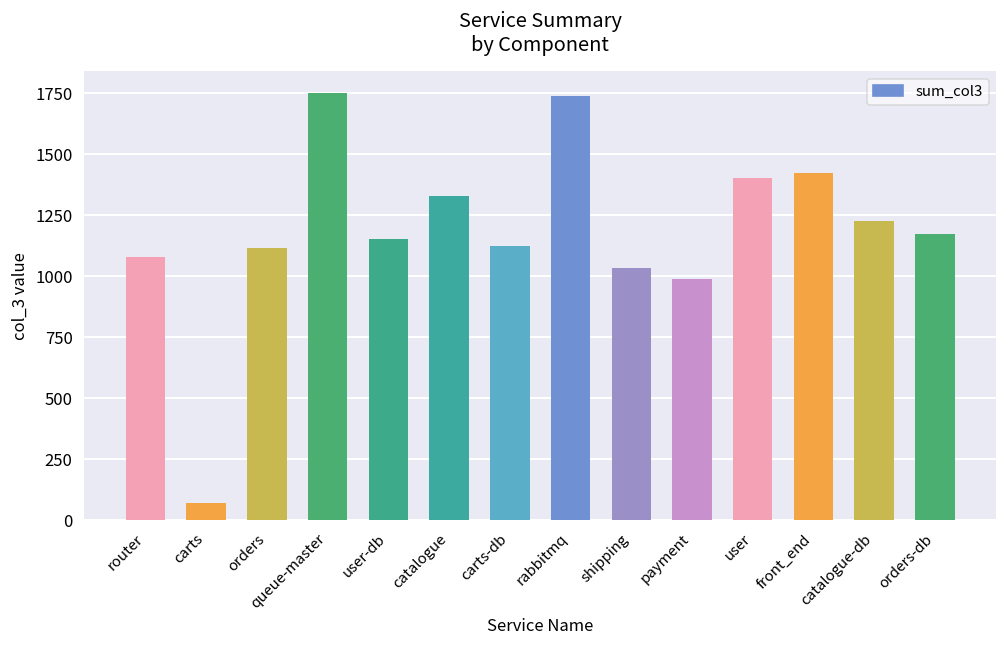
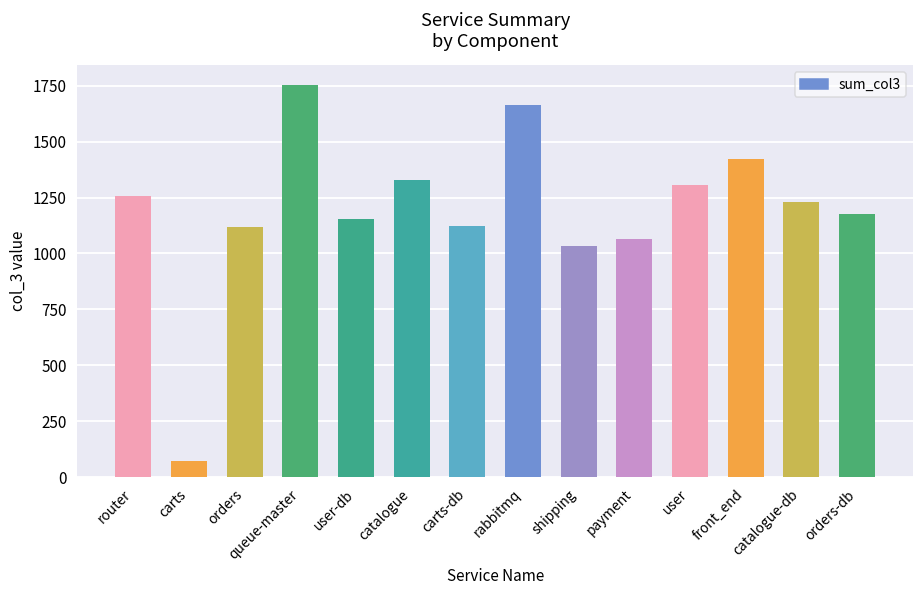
router: 1080 -> 1260
rabbitmq: 1740 -> 1660
payment: 990 -> 1070
user: 1410 -> 1310
